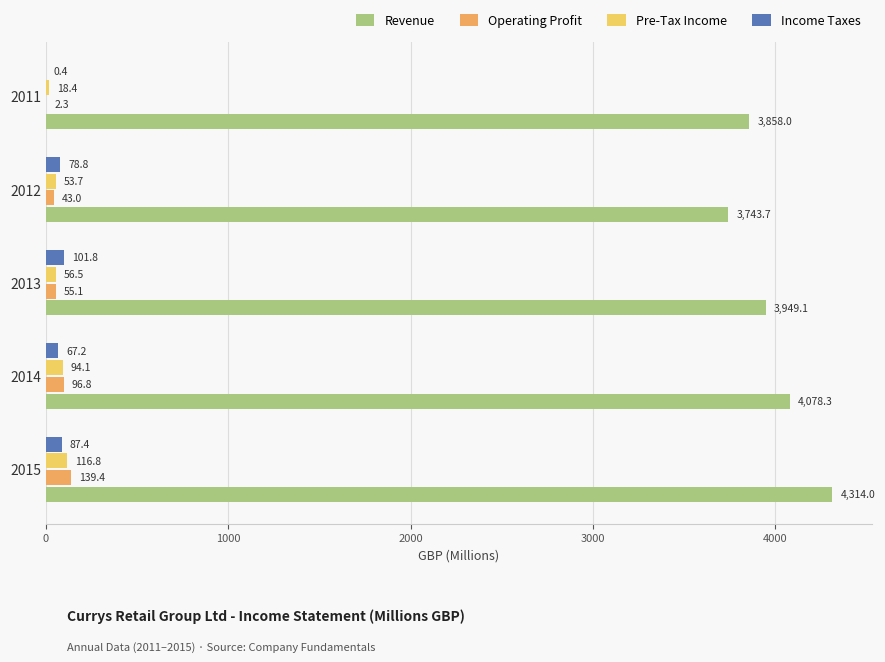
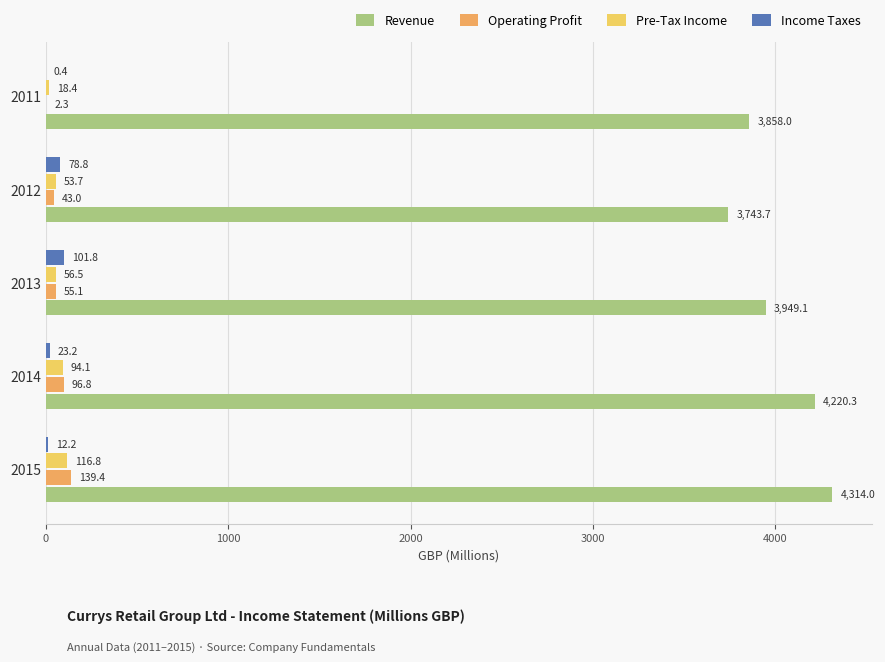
Income Taxes, 2014: 67.2 -> 23.2
Revenue, 2014: 4,078.3 -> 4,220.3
Income Taxes, 2015: 87.4 -> 12.2
